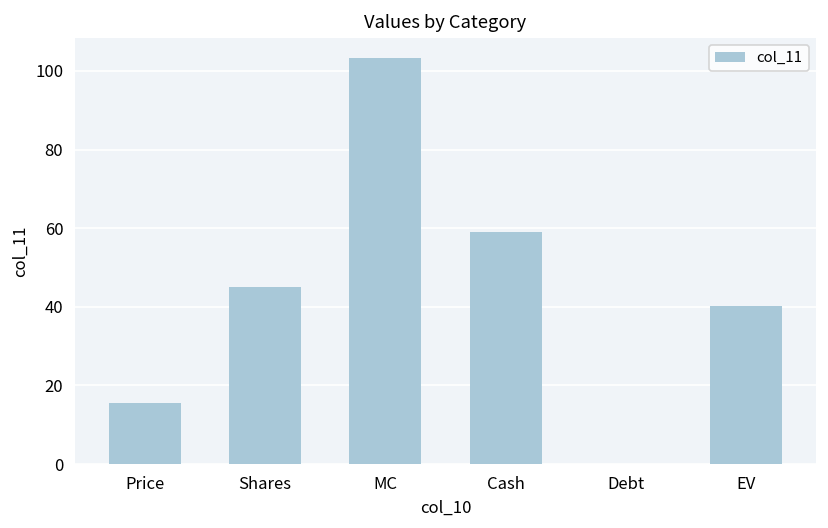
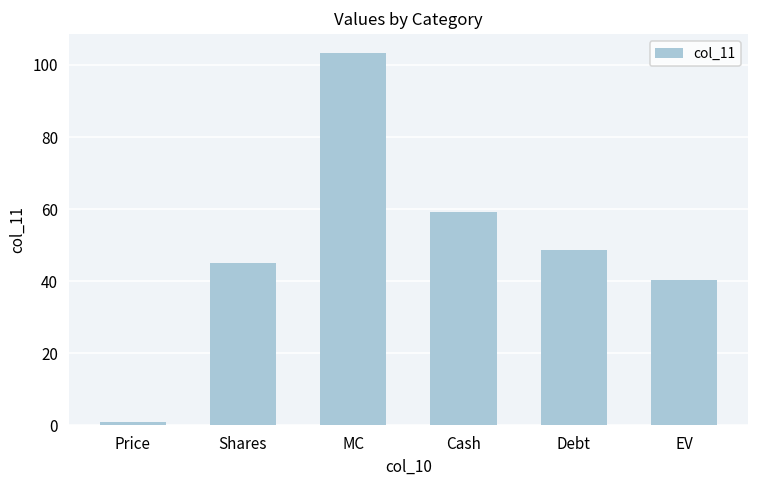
Price: 15 -> 1
Debt: 0 -> 49
